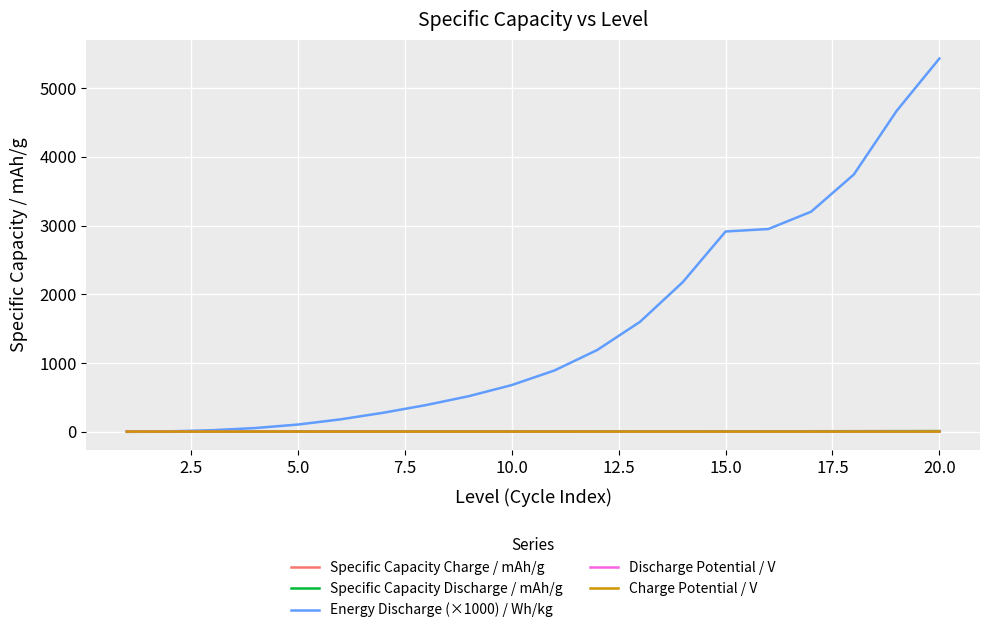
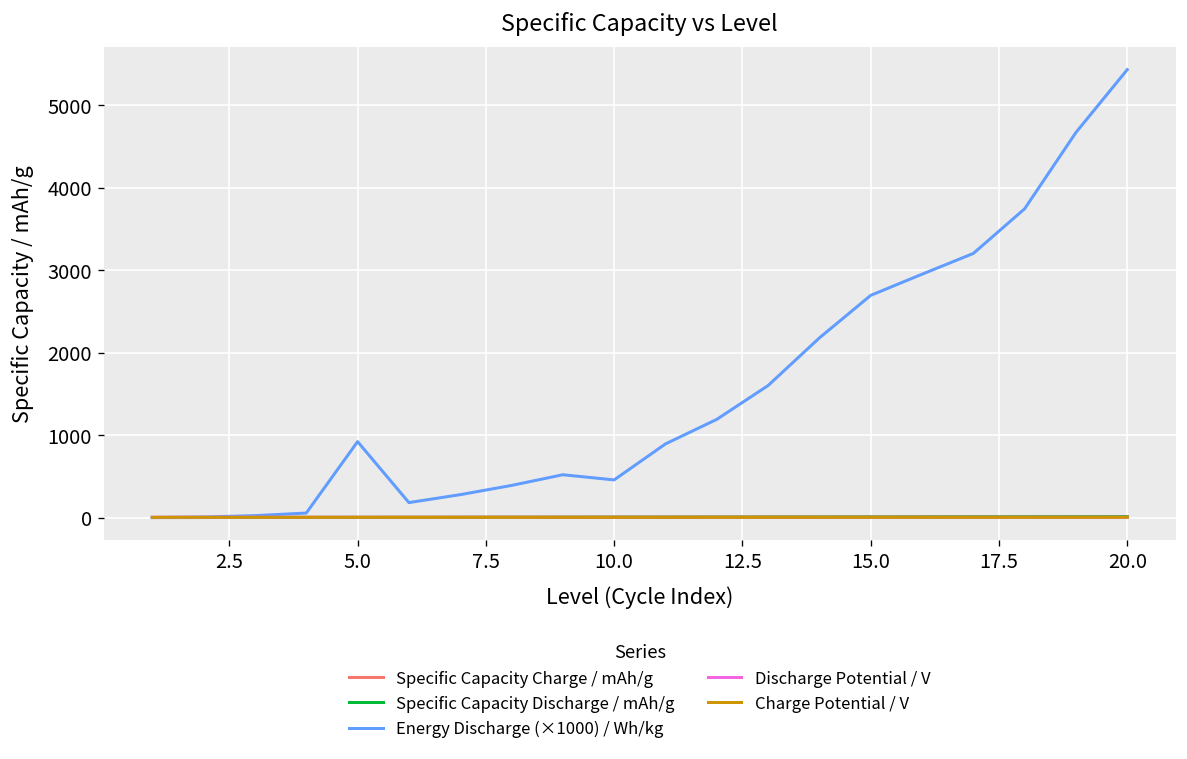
Energy Discharge (×1000) / Wh/kg, 5.0: 100 -> 900
Energy Discharge (×1000) / Wh/kg, 10.0: 700 -> 500
Energy Discharge (×1000) / Wh/kg, 15.0: 2900 -> 2700
